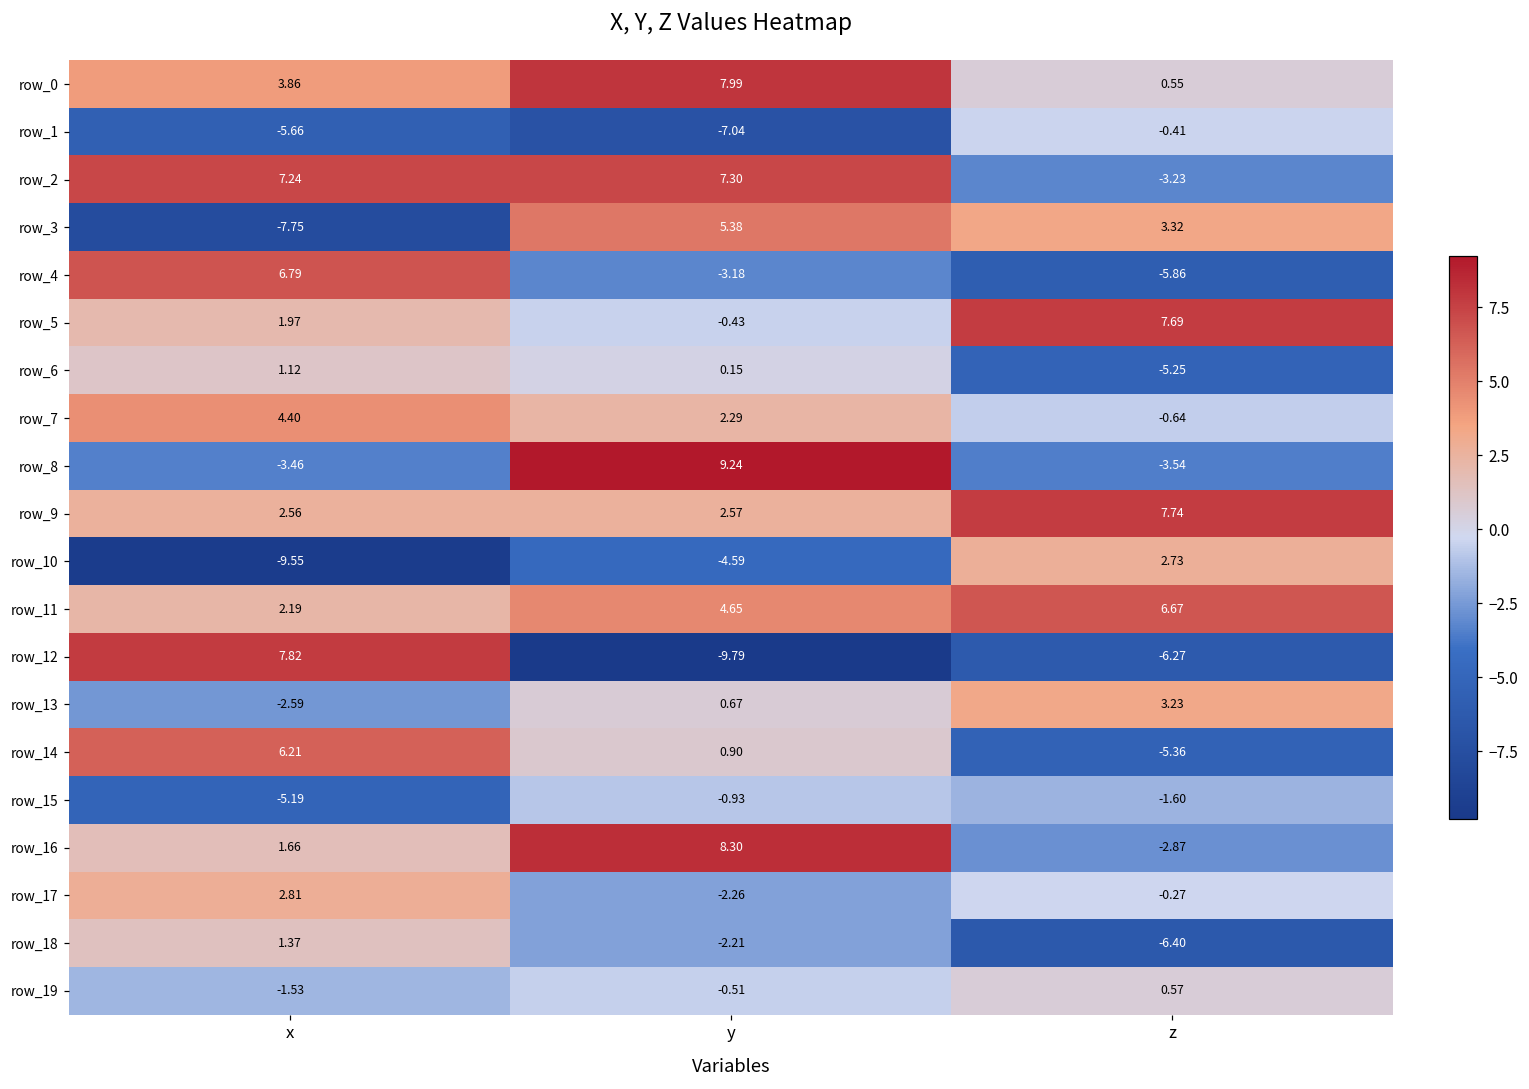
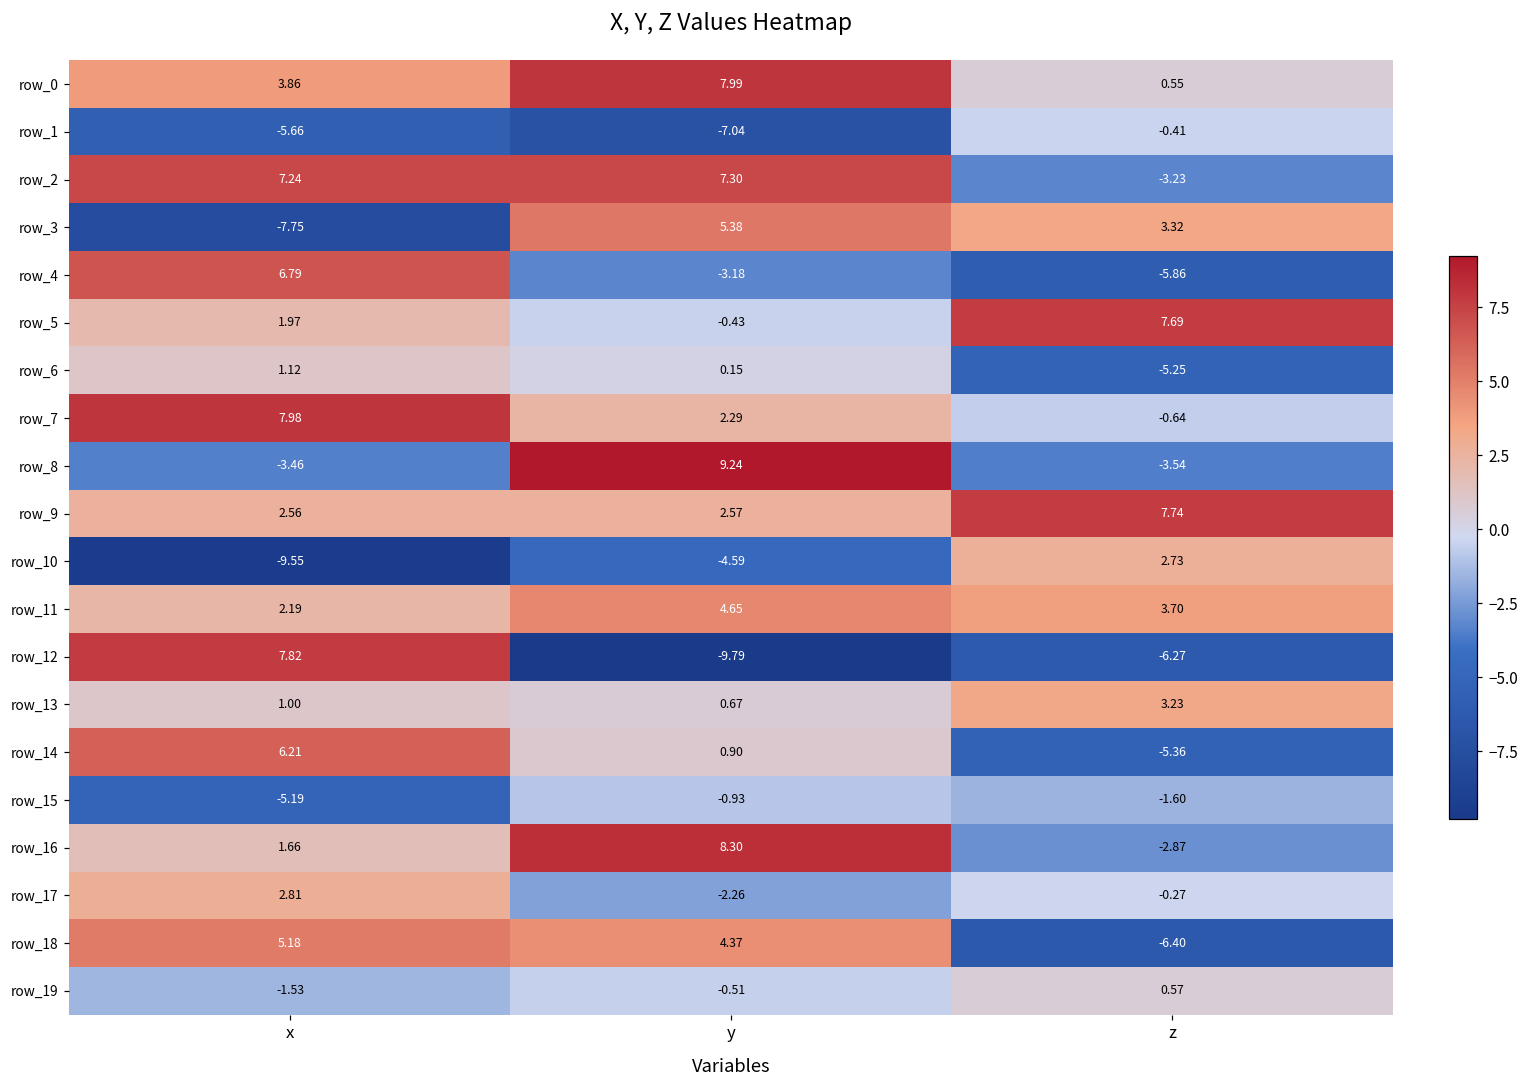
row_7, x: 4.40 -> 7.98
row_11, z: 6.67 -> 3.70
row_13, x: -2.59 -> 1.00
row_18, x: 1.37 -> 5.18
row_18, y: -2.21 -> 4.37
